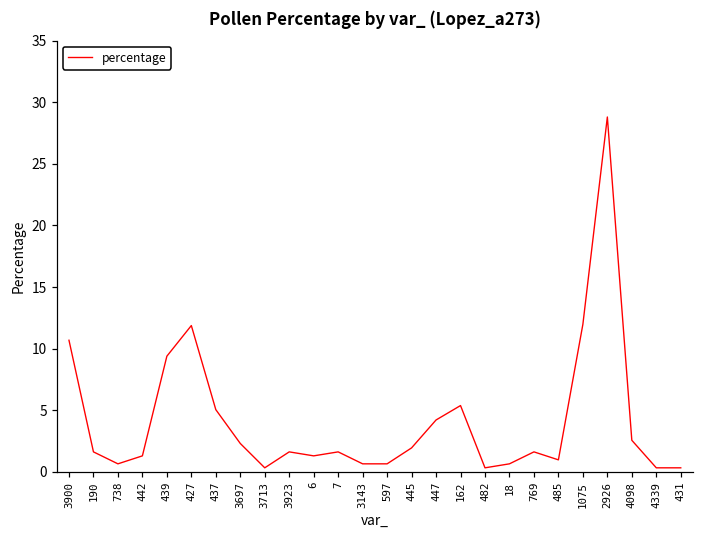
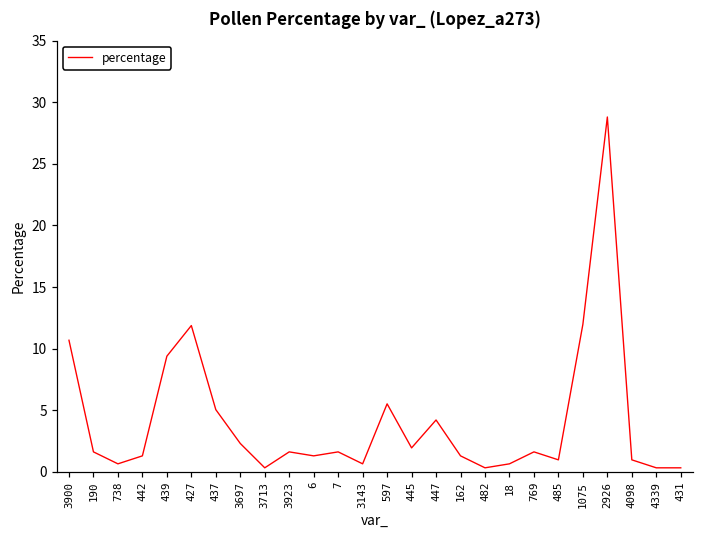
597: 0.6 -> 5.5
162: 5.4 -> 1.3
4098: 2.6 -> 1.0
